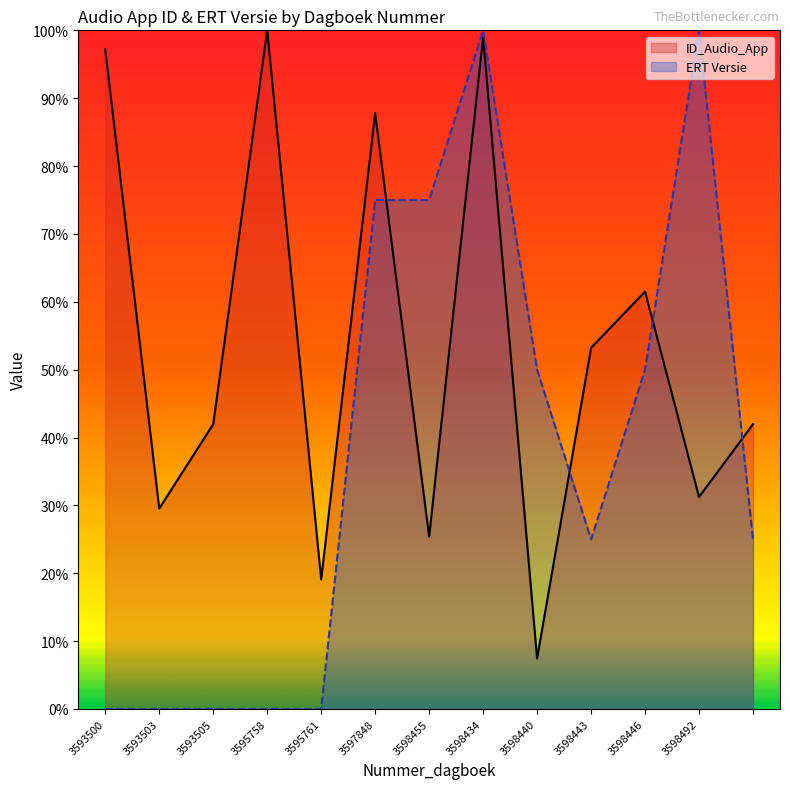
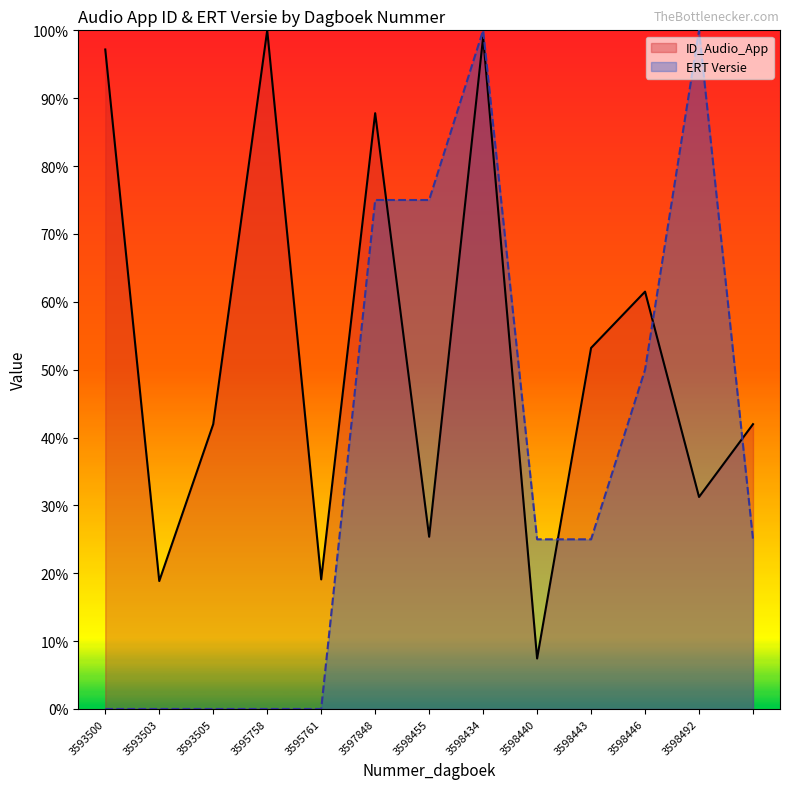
ID_Audio_App, 3593503: 30% -> 19%
ERT Versie, 3598440: 50% -> 25%
